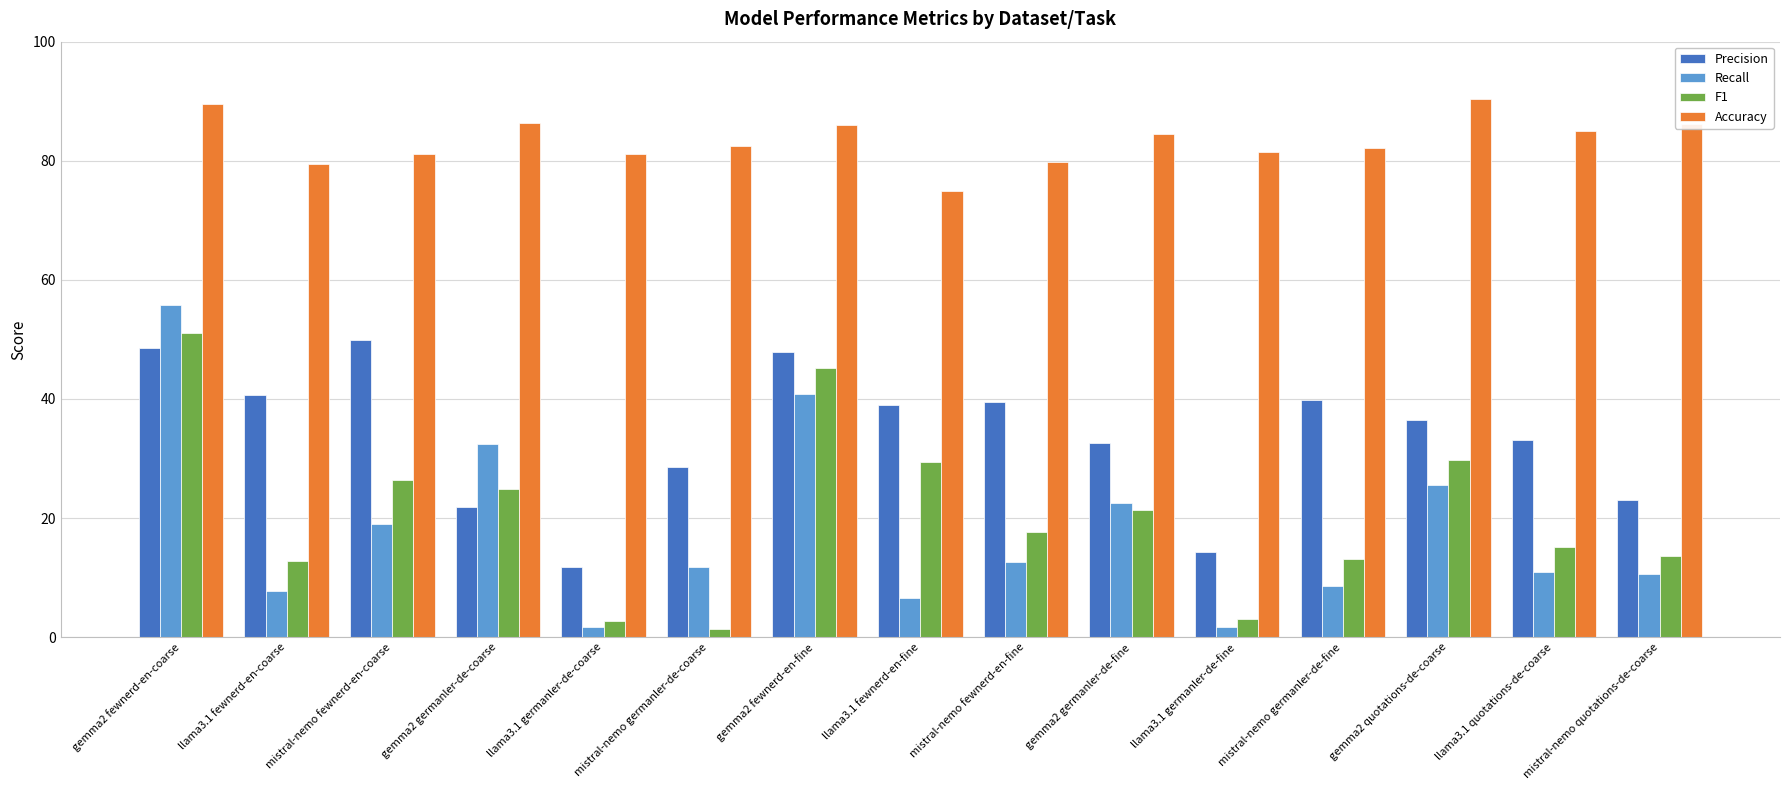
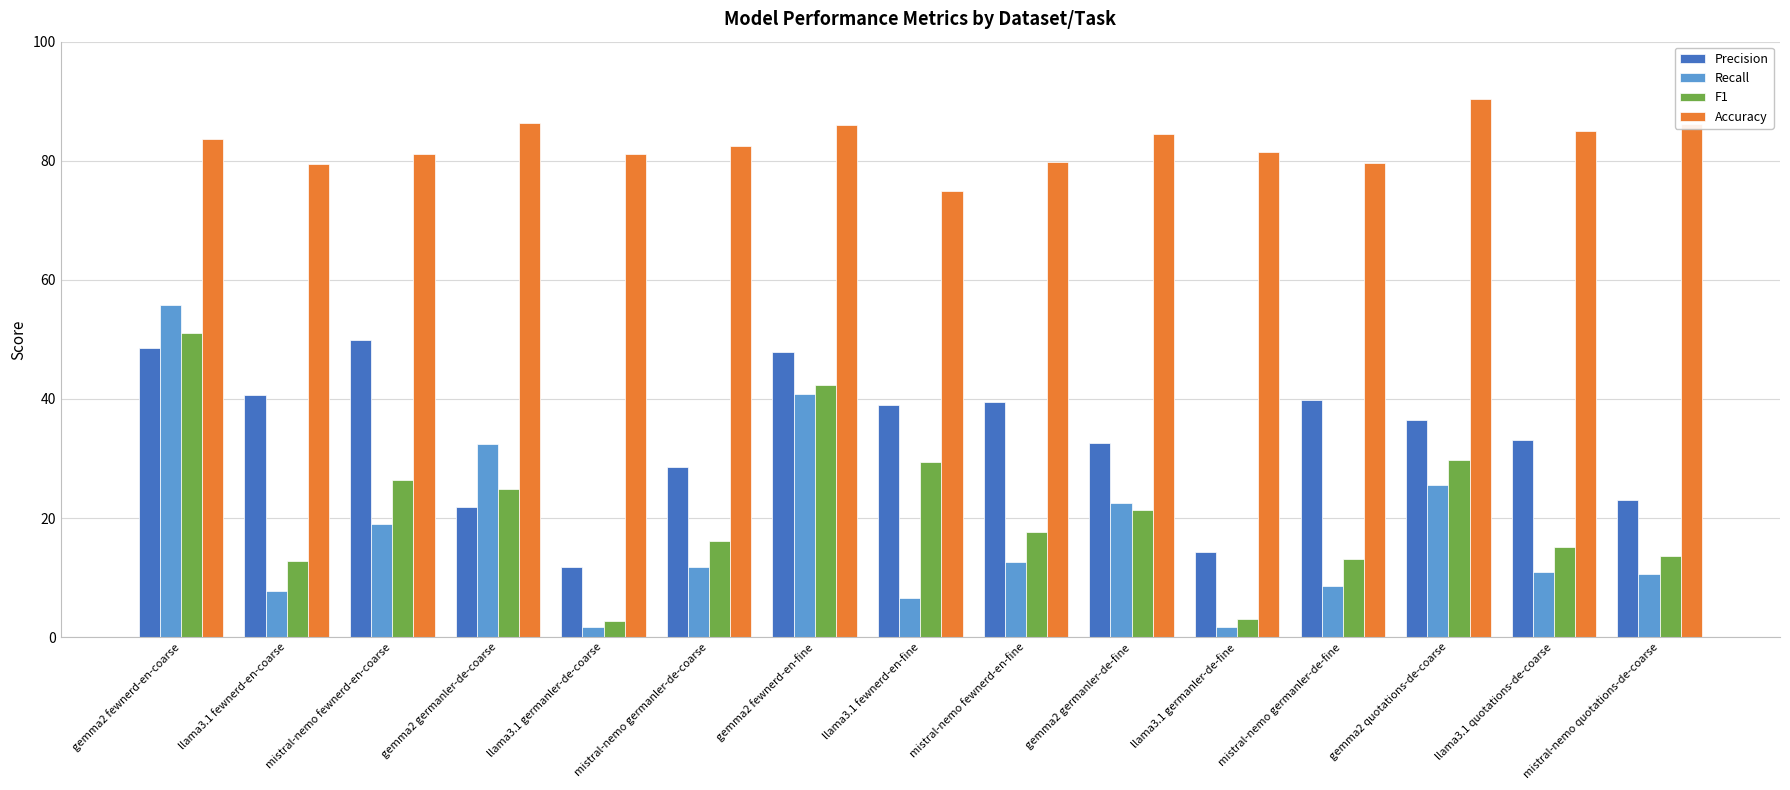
Accuracy, gemma2 fewnerd-en-coarse: 90 -> 84
F1, mistral-nemo germanler-de-coarse: 1 -> 16
F1, gemma2 fewnerd-en-fine: 45 -> 42
Accuracy, mistral-nemo germanler-de-fine: 82 -> 80
